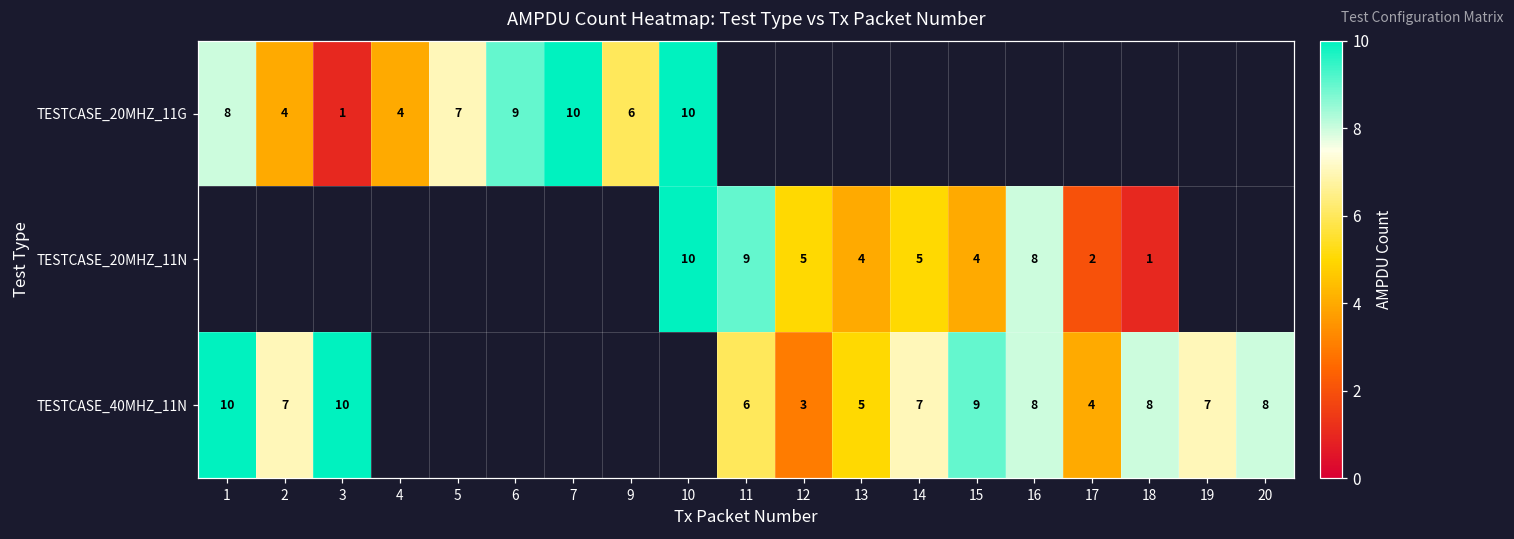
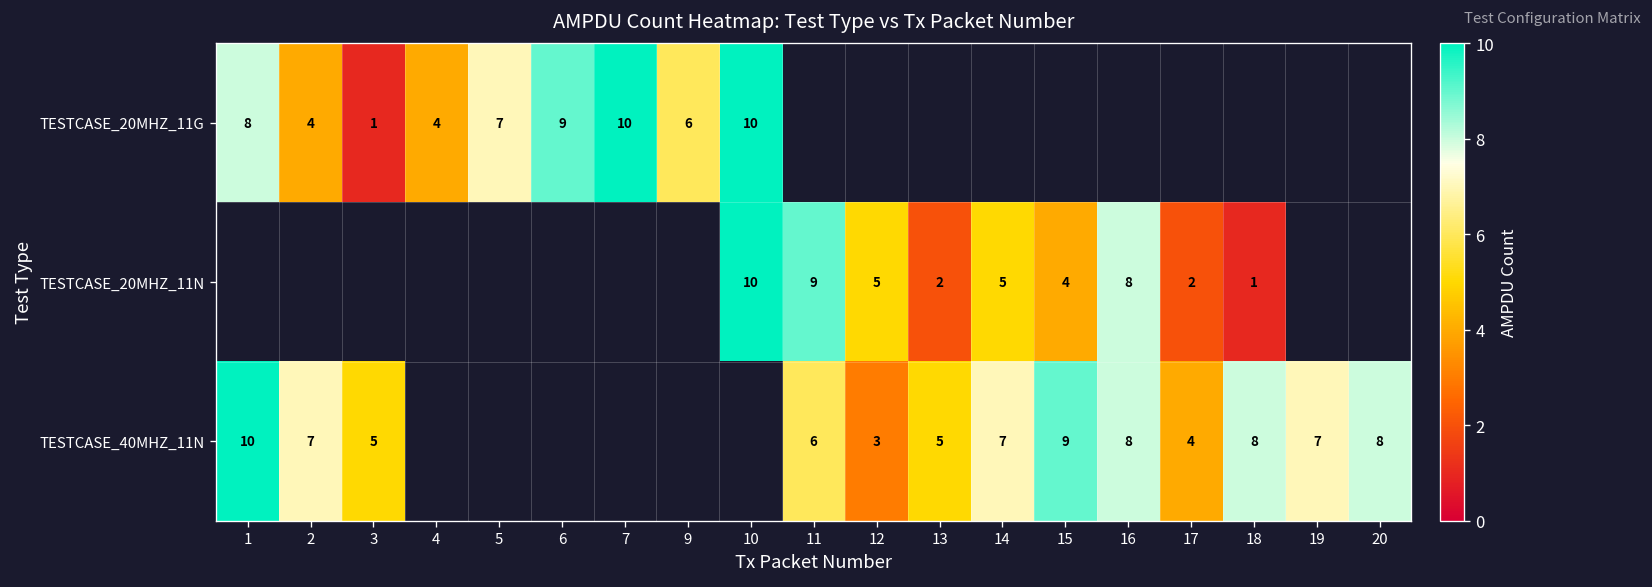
TESTCASE_20MHZ_11N, 13: 4 -> 2
TESTCASE_40MHZ_11N, 3: 10 -> 5
